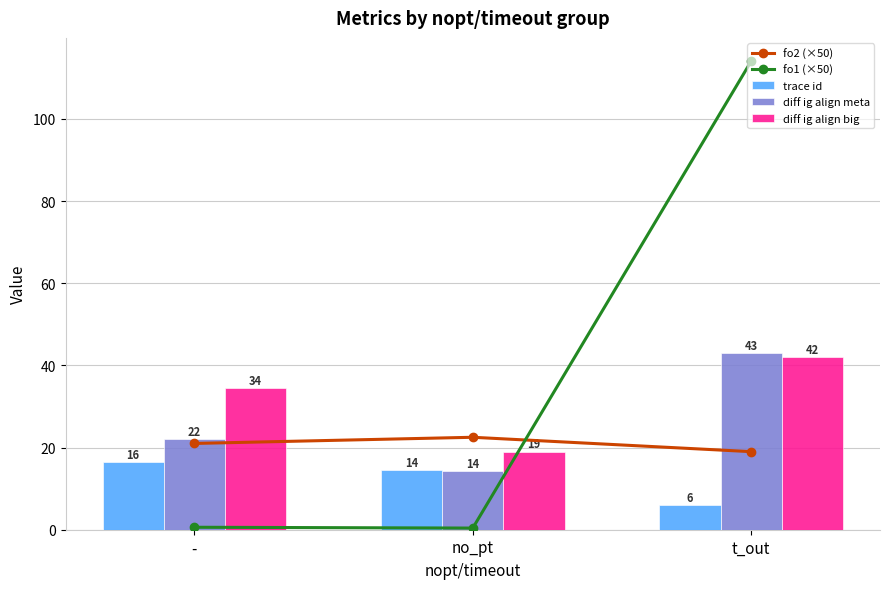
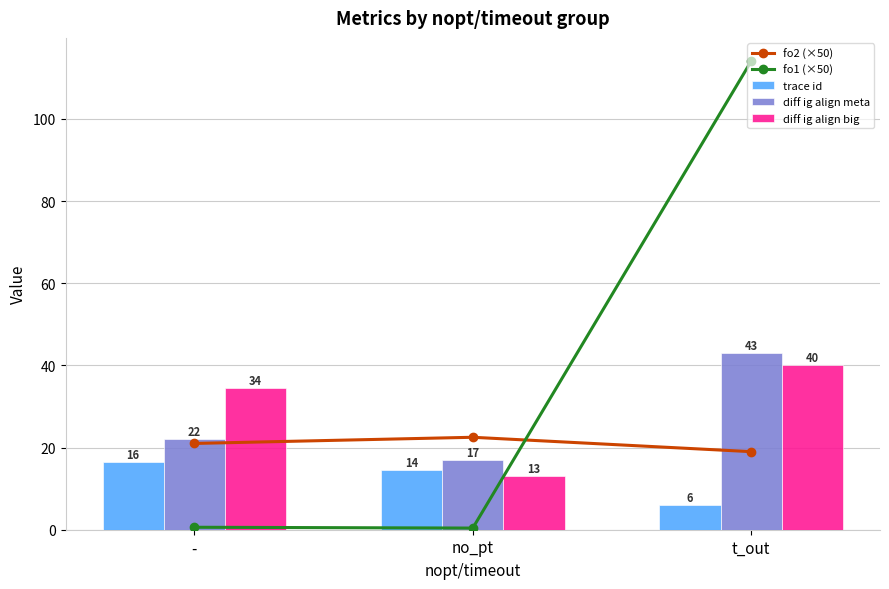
diff ig align meta, no_pt: 14 -> 17
diff ig align big, no_pt: 19 -> 13
diff ig align big, t_out: 42 -> 40
